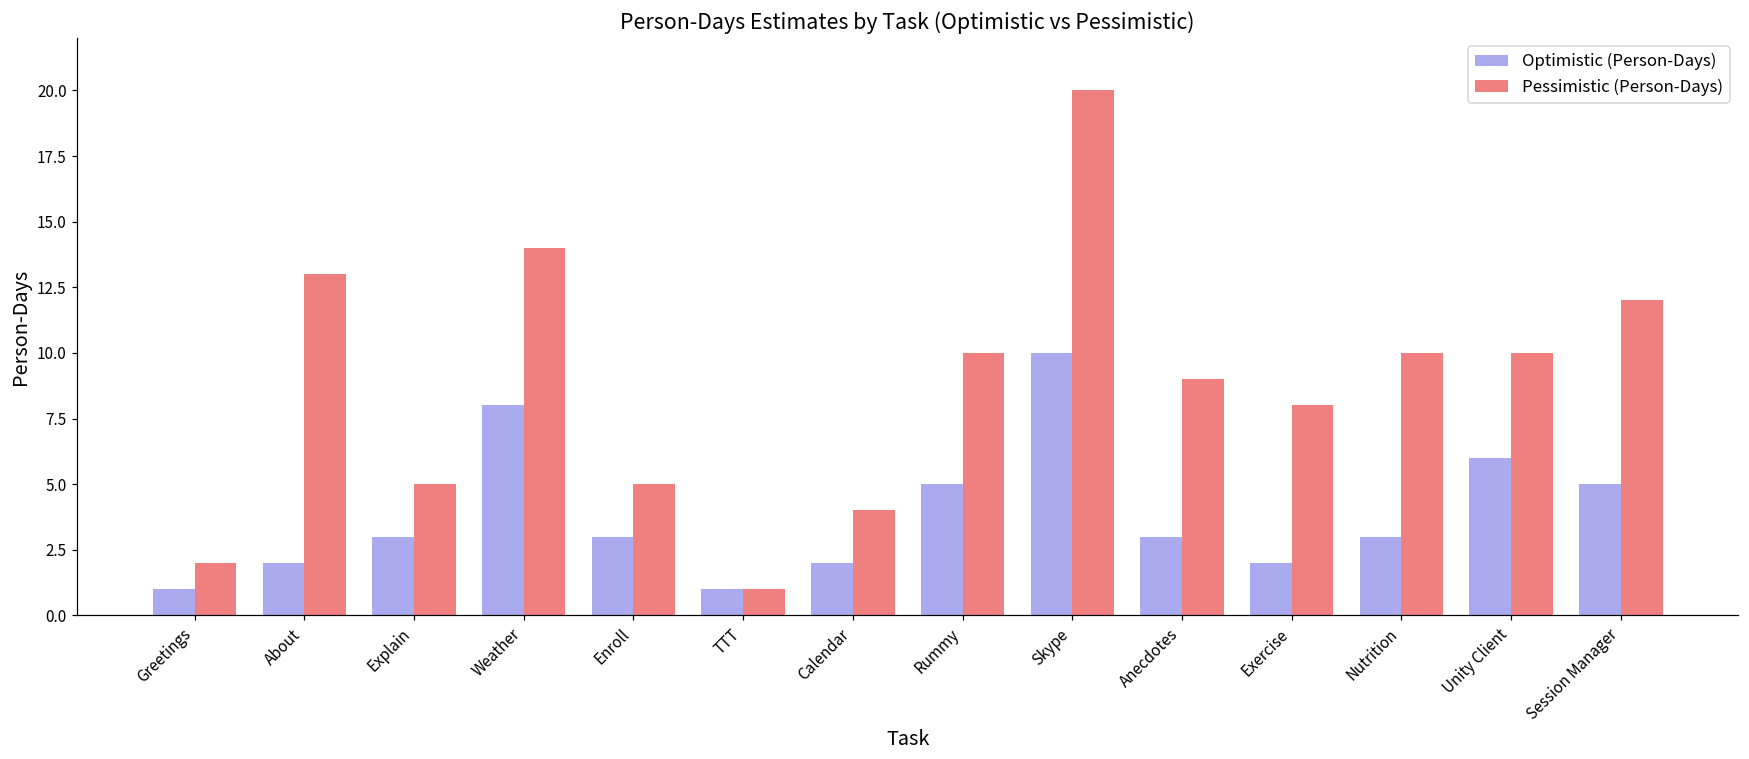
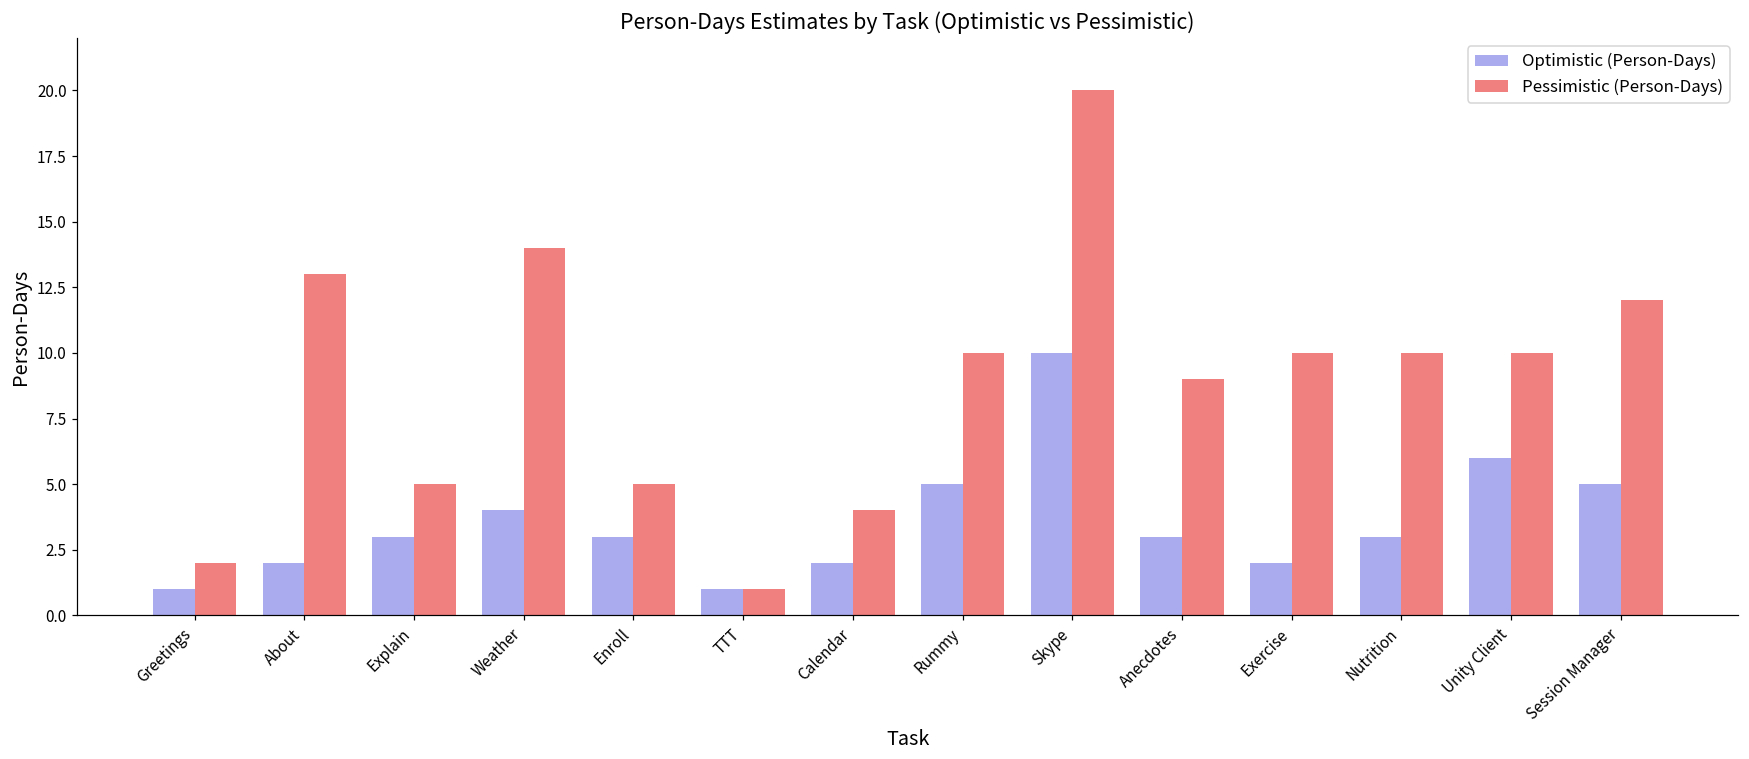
Optimistic (Person-Days), Weather: 8 -> 4
Pessimistic (Person-Days), Exercise: 8 -> 10
